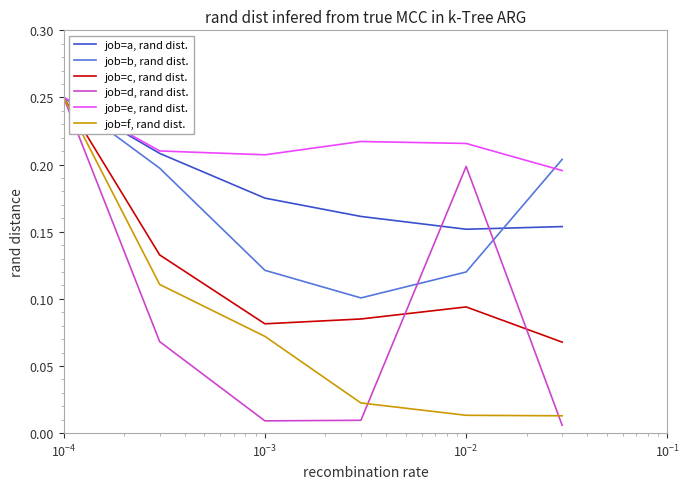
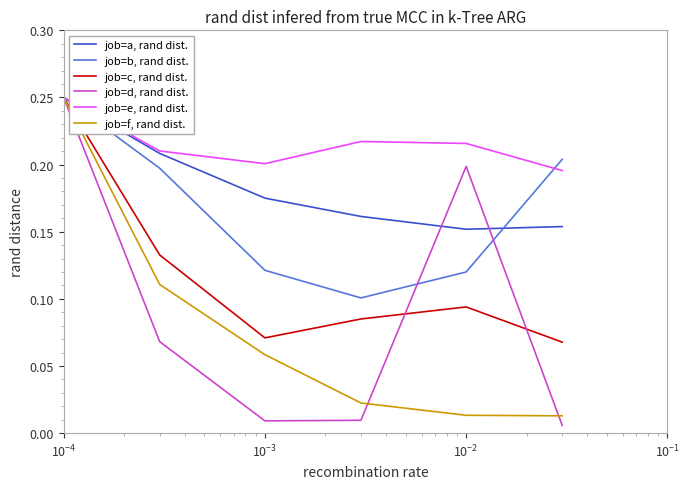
job=c, rand dist., 10^-3: 0.081 -> 0.071
job=e, rand dist., 10^-3: 0.207 -> 0.201
job=f, rand dist., 10^-3: 0.072 -> 0.058
